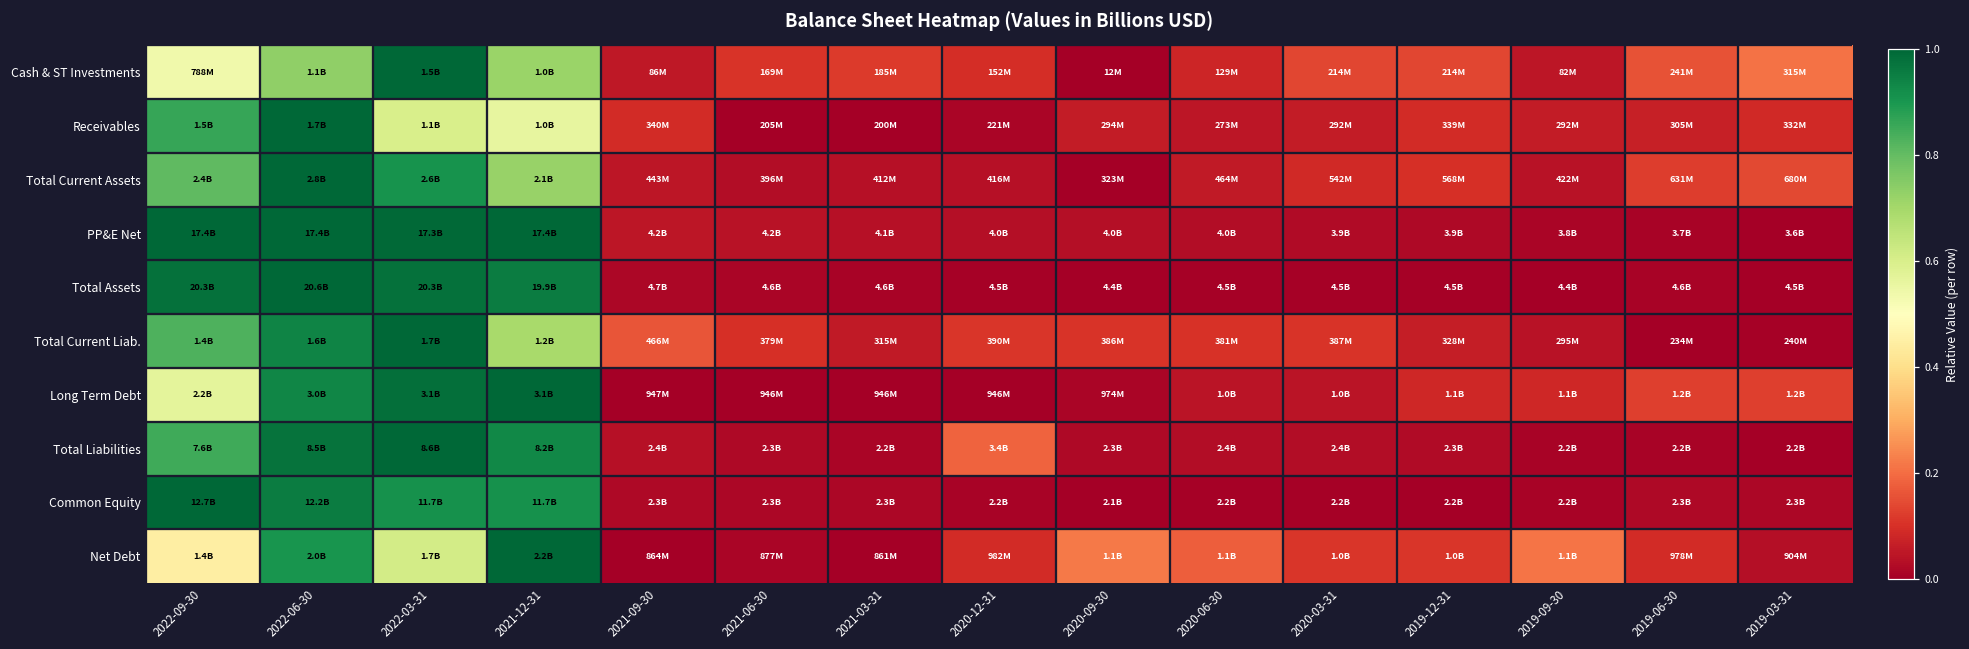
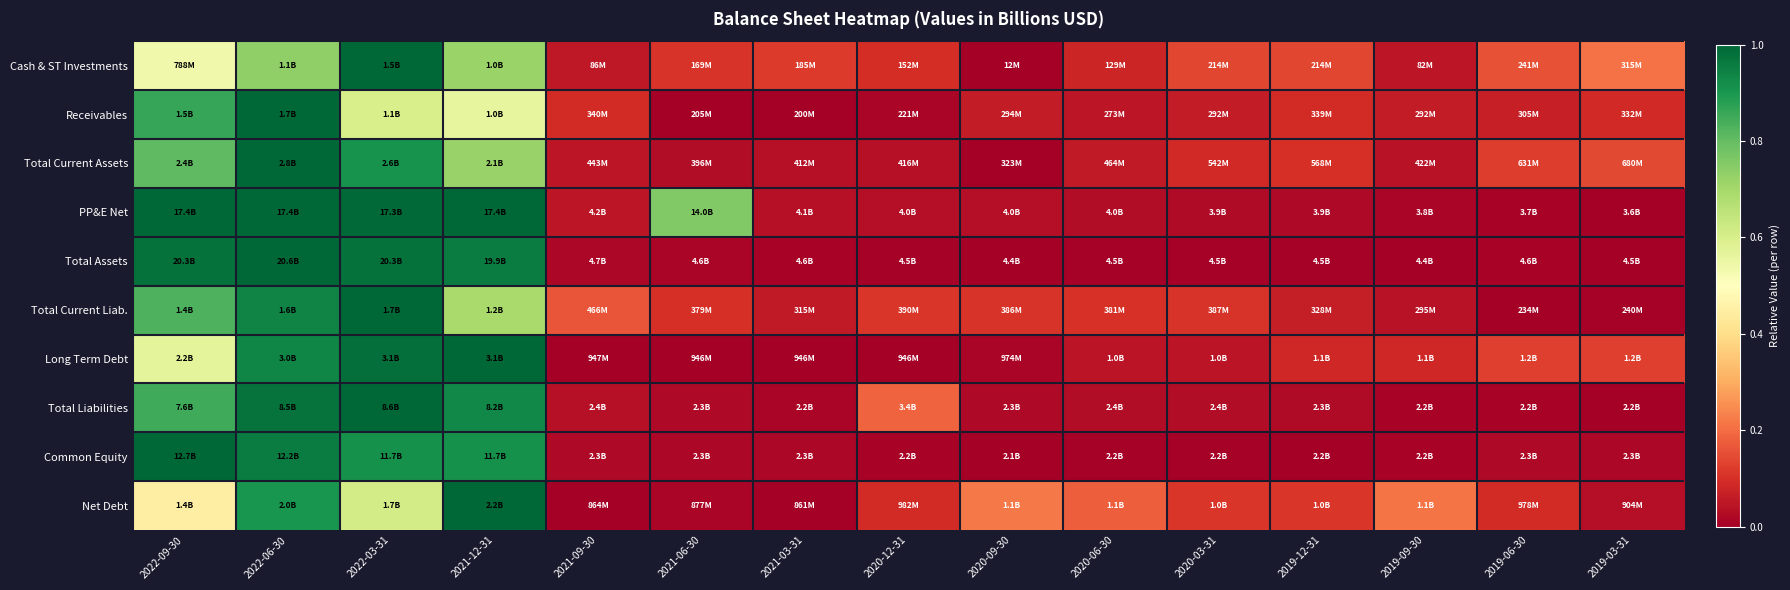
PP&E Net, 2021-06-30: 4.2B -> 14.0B
